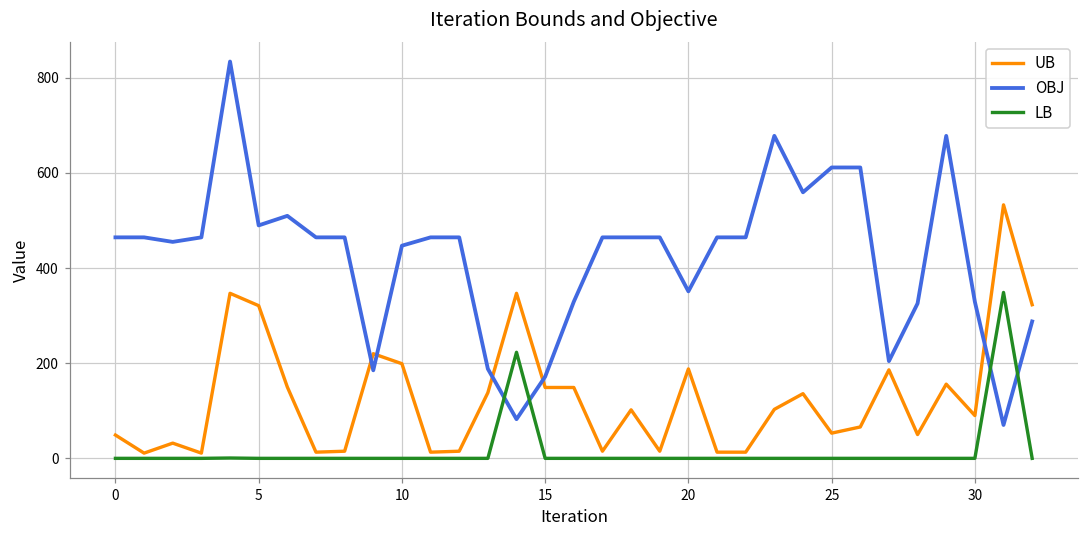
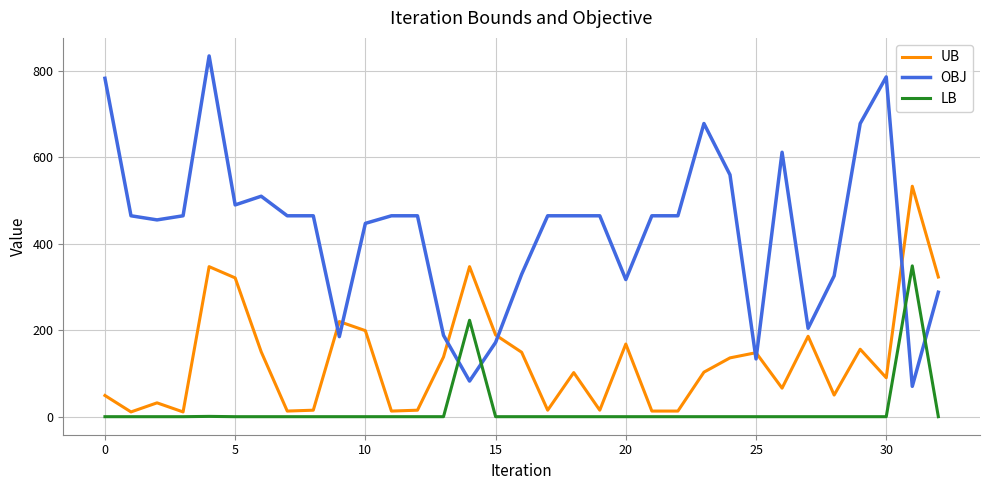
OBJ, 0: 460 -> 780
UB, 15: 150 -> 190
UB, 20: 190 -> 170
OBJ, 20: 350 -> 320
UB, 25: 50 -> 150
OBJ, 25: 610 -> 130
OBJ, 30: 330 -> 790
